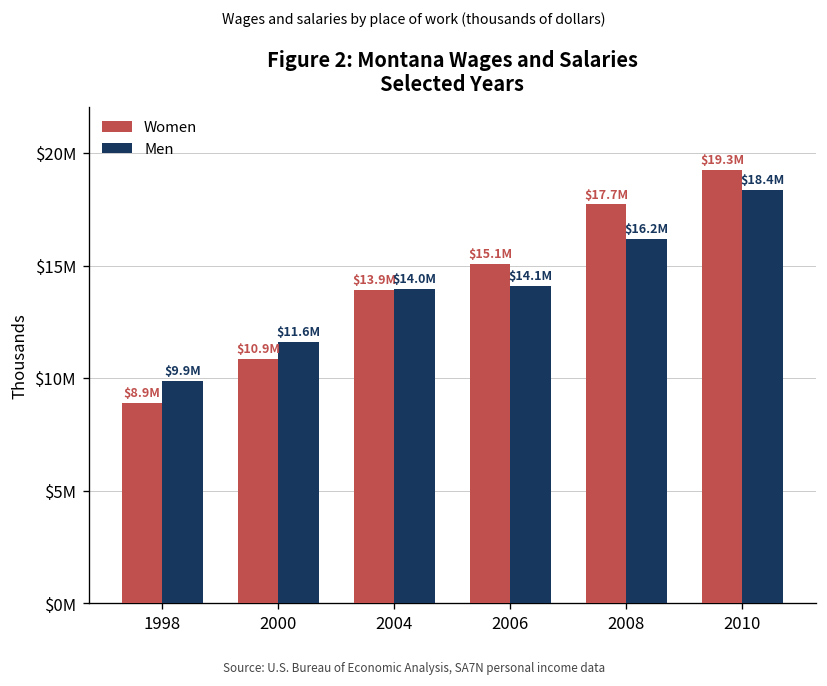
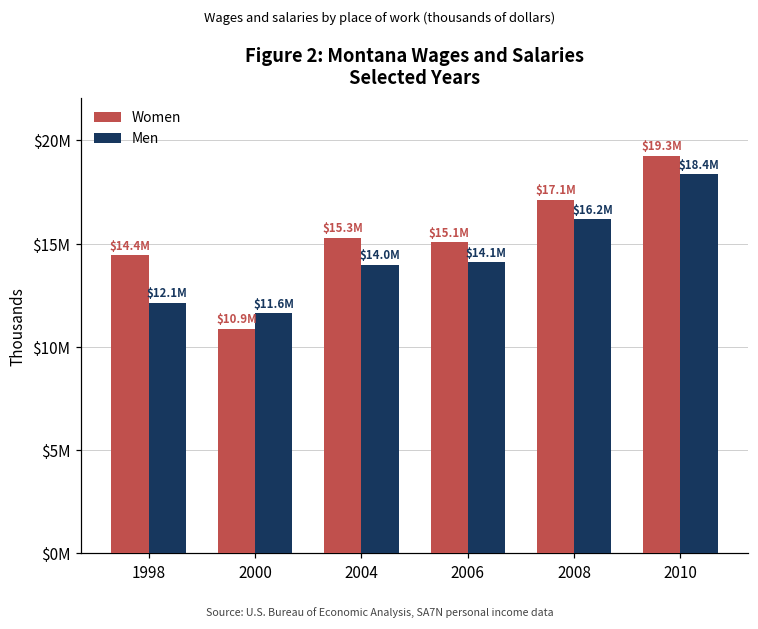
Women, 1998: $8.9M -> $14.4M
Men, 1998: $9.9M -> $12.1M
Women, 2004: $13.9M -> $15.3M
Women, 2008: $17.7M -> $17.1M
